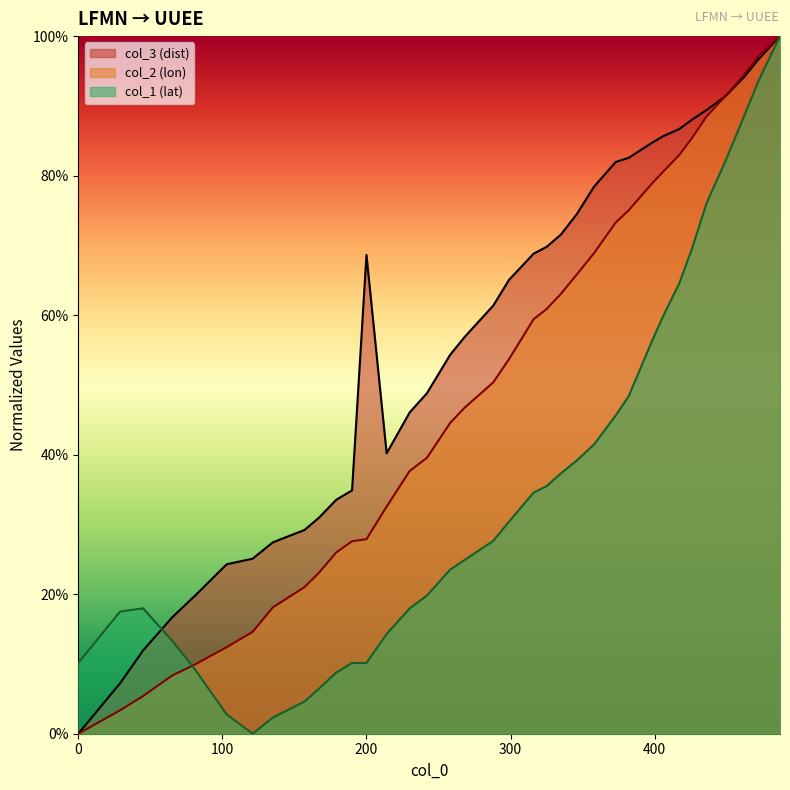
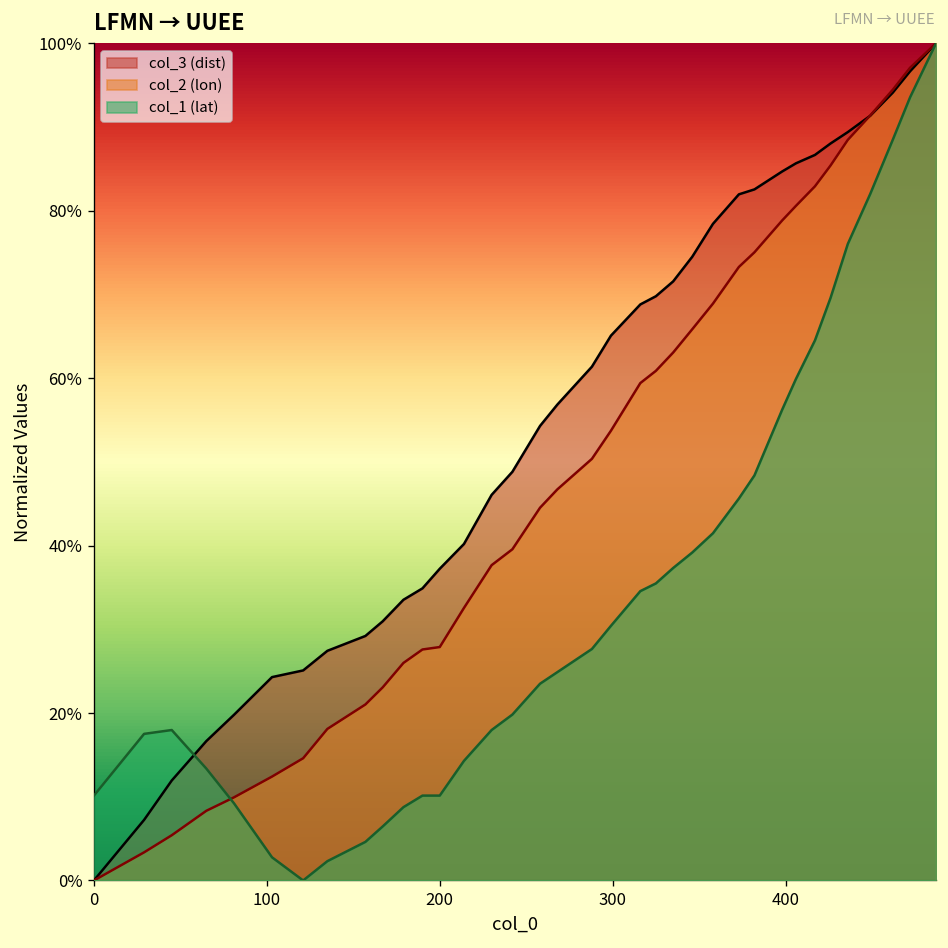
col_3 (dist), 200: 69% -> 37%
